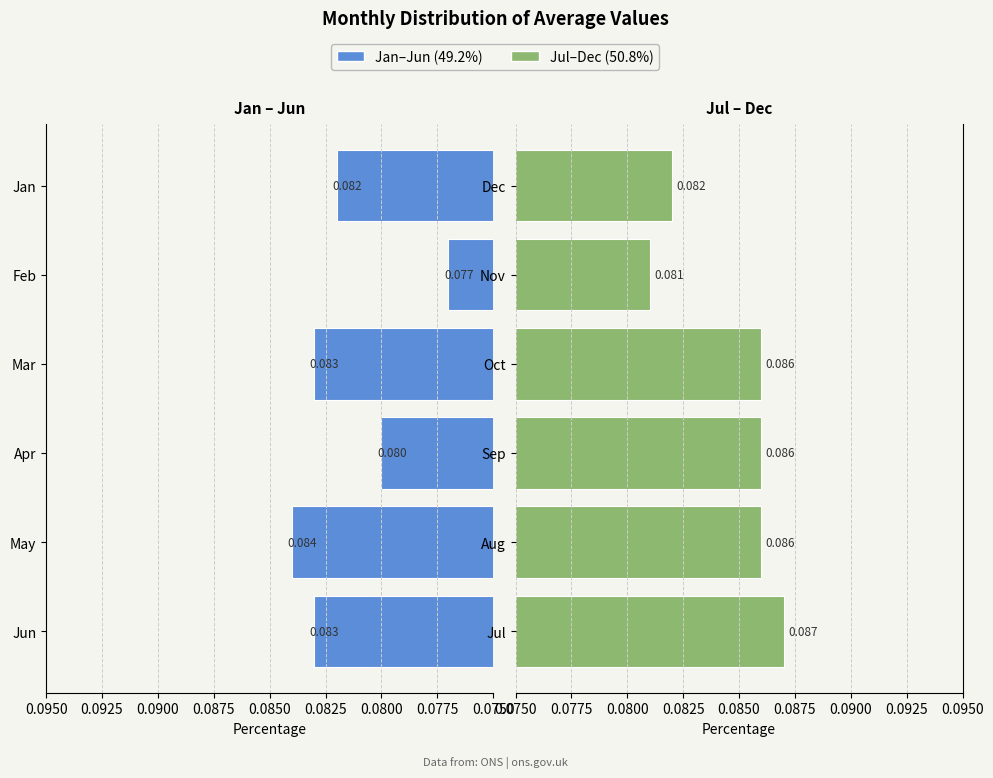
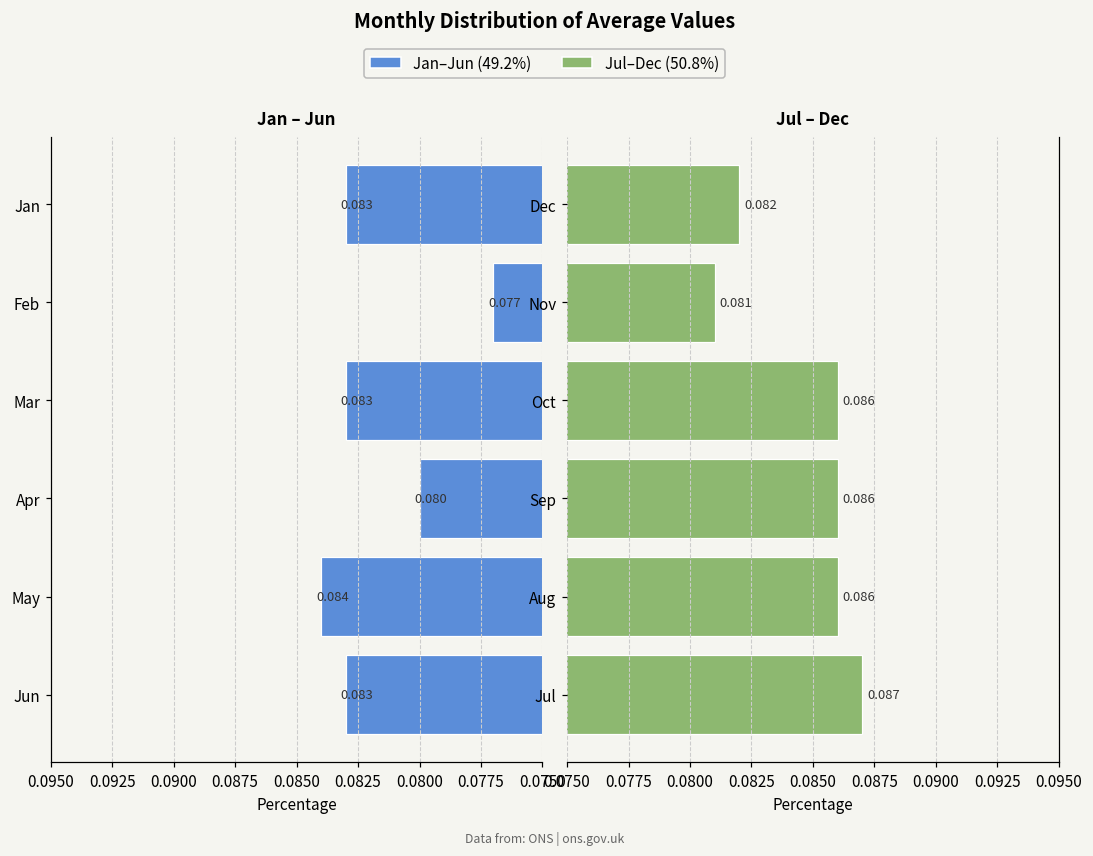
Jan – Jun, Jan: 0.082 -> 0.083
